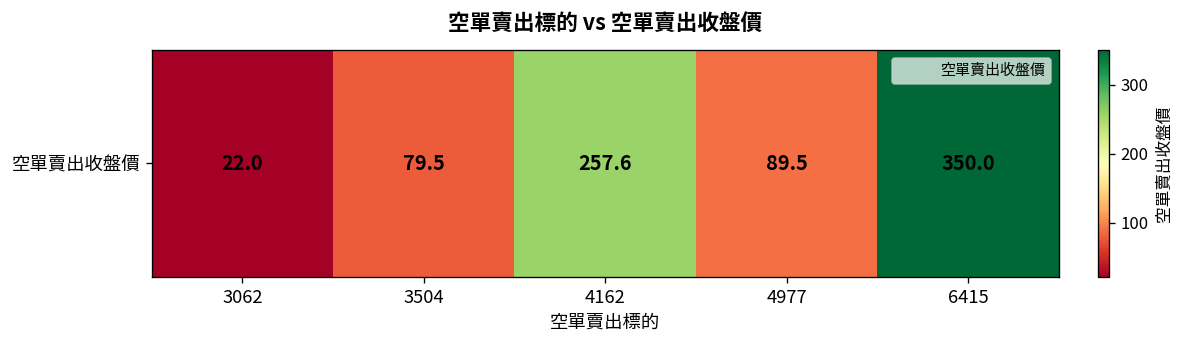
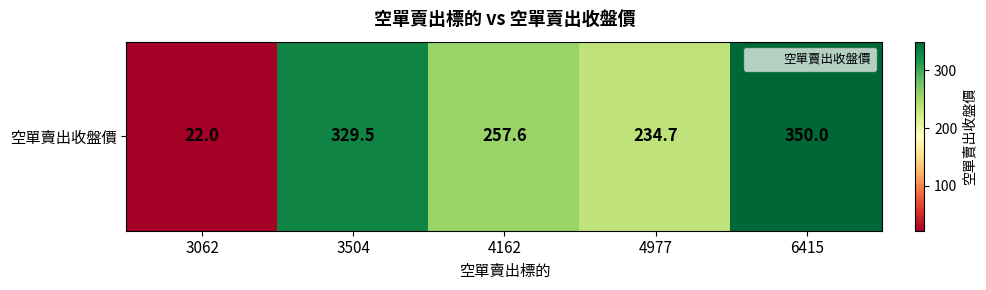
空單賣出收盤價, 3504: 79.5 -> 329.5
空單賣出收盤價, 4977: 89.5 -> 234.7
